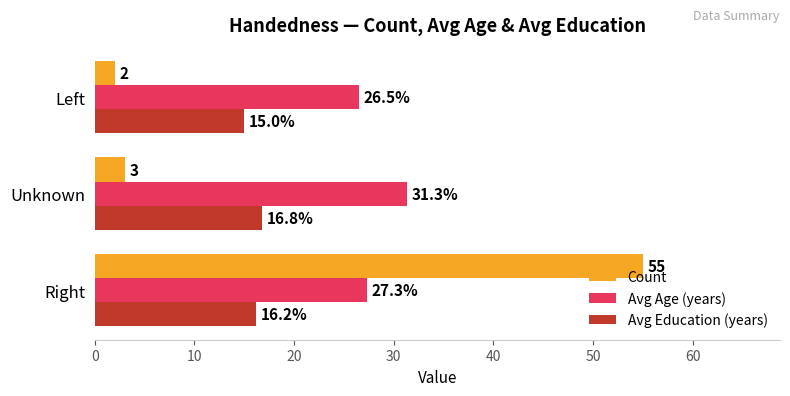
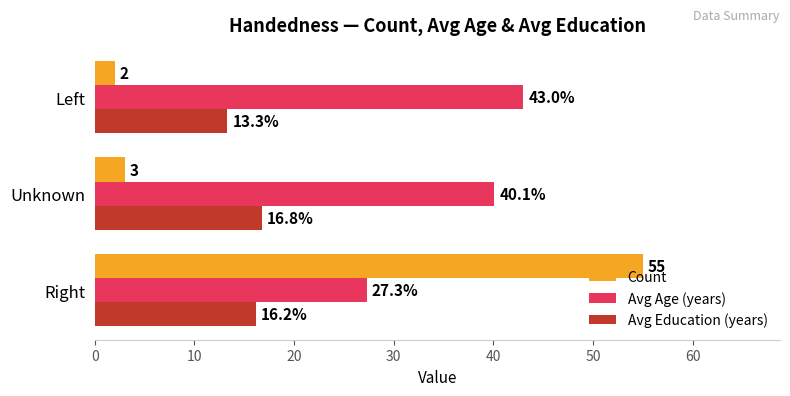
Avg Age (years), Left: 26.5% -> 43.0%
Avg Education (years), Left: 15.0% -> 13.3%
Avg Age (years), Unknown: 31.3% -> 40.1%
